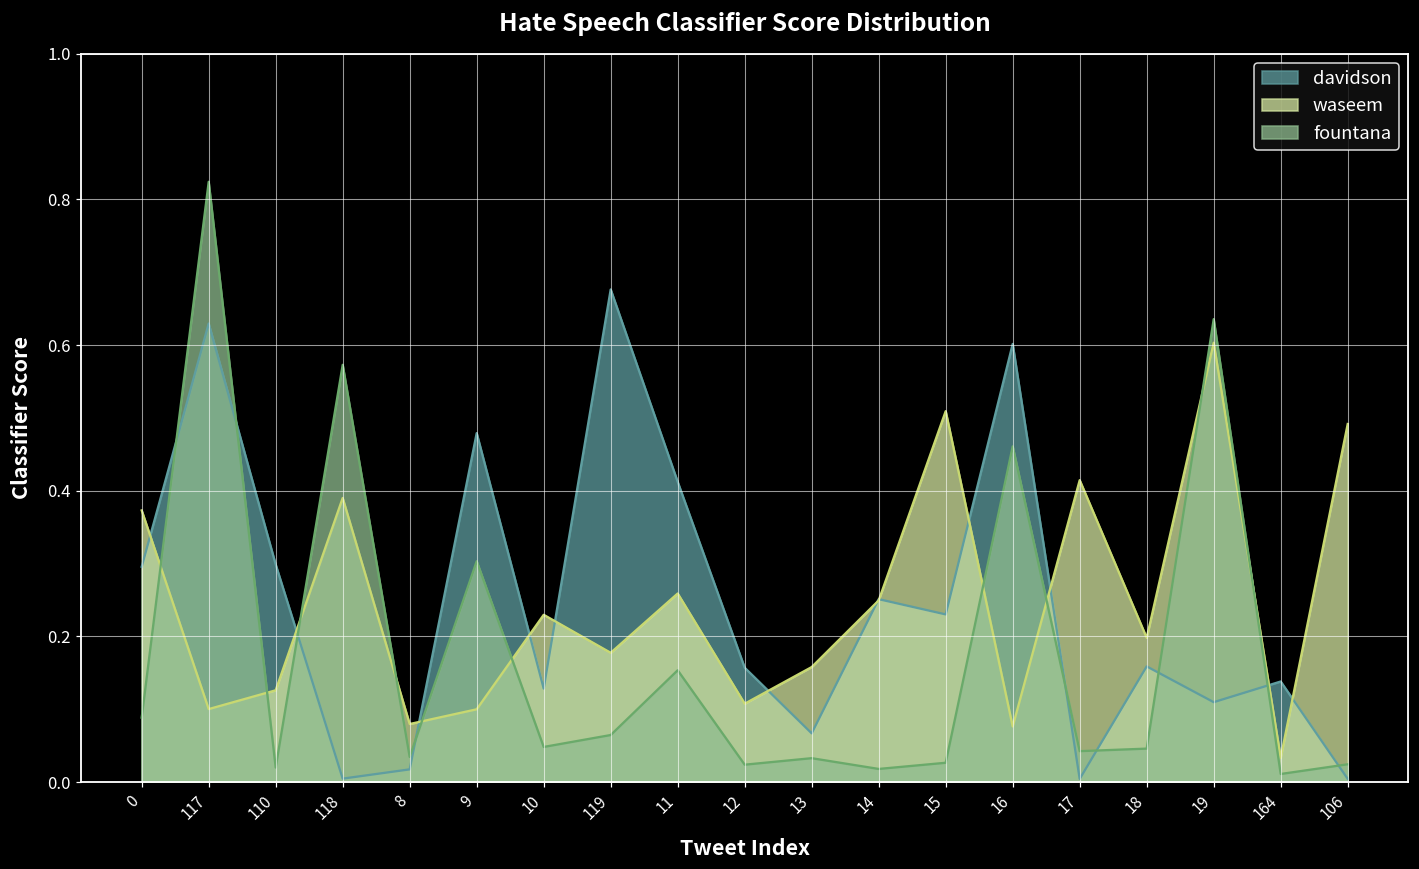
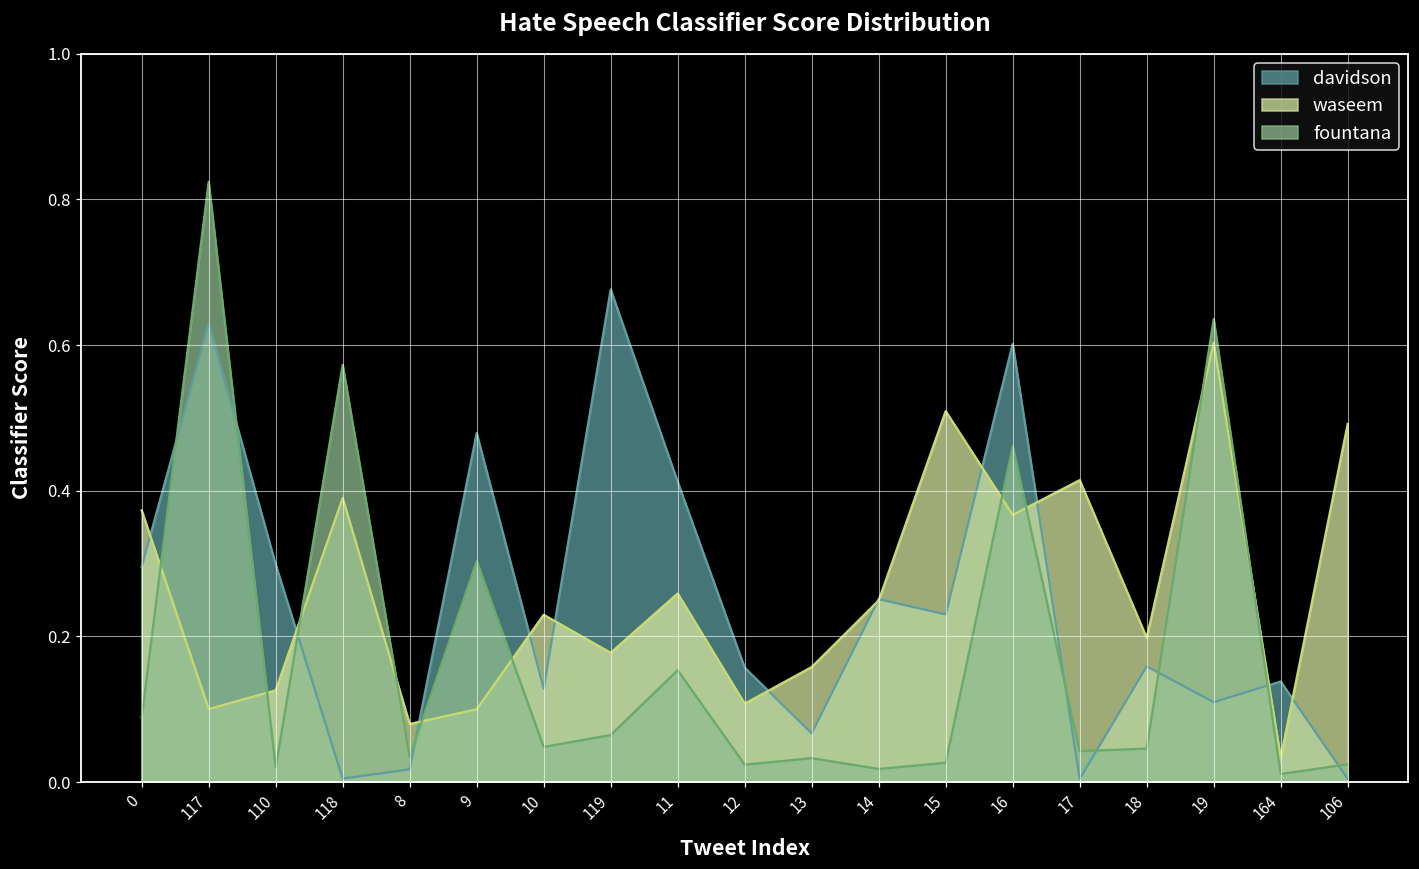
waseem, 16: 0.08 -> 0.37
